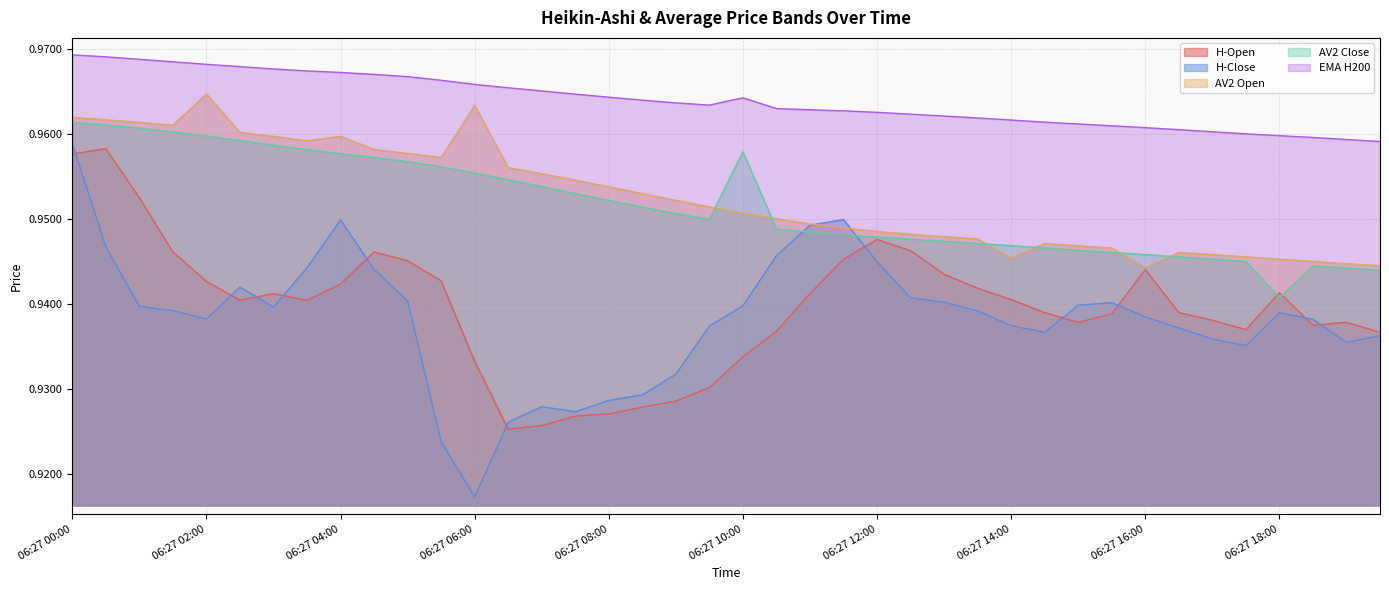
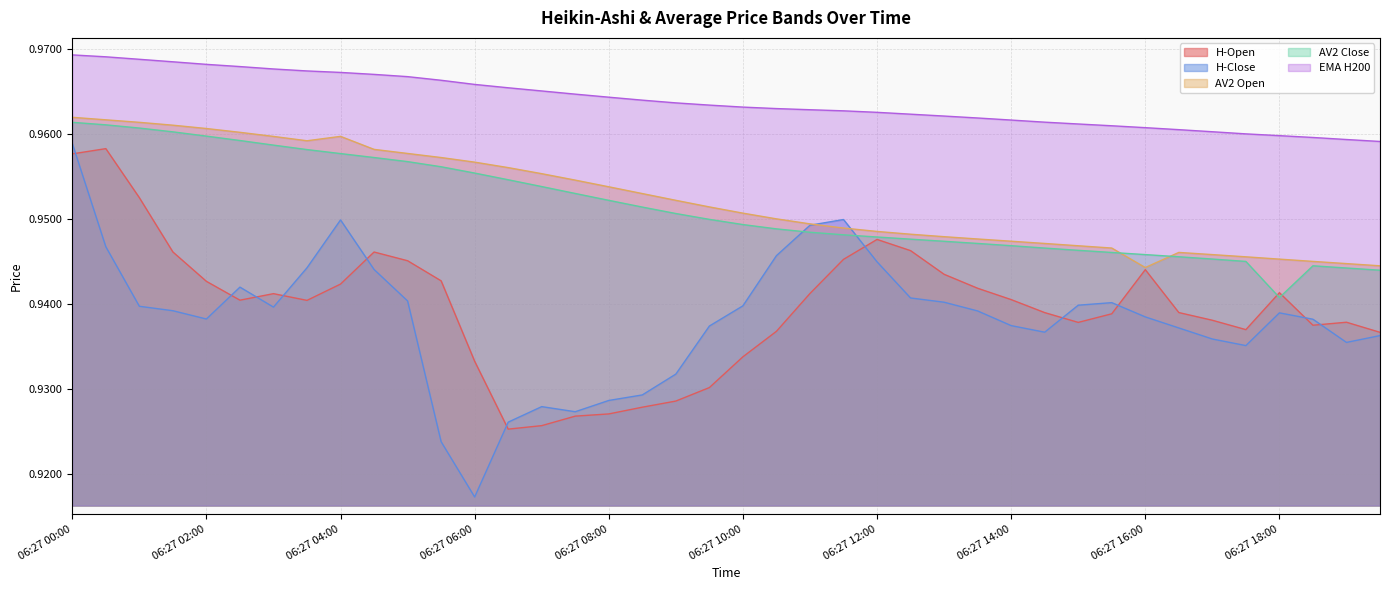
AV2 Open, 06:27 02:00: 0.965 -> 0.961
AV2 Open, 06:27 06:00: 0.963 -> 0.957
AV2 Close, 06:27 10:00: 0.958 -> 0.949
EMA H200, 06:27 10:00: 0.964 -> 0.963
AV2 Open, 06:27 14:00: 0.945 -> 0.947
